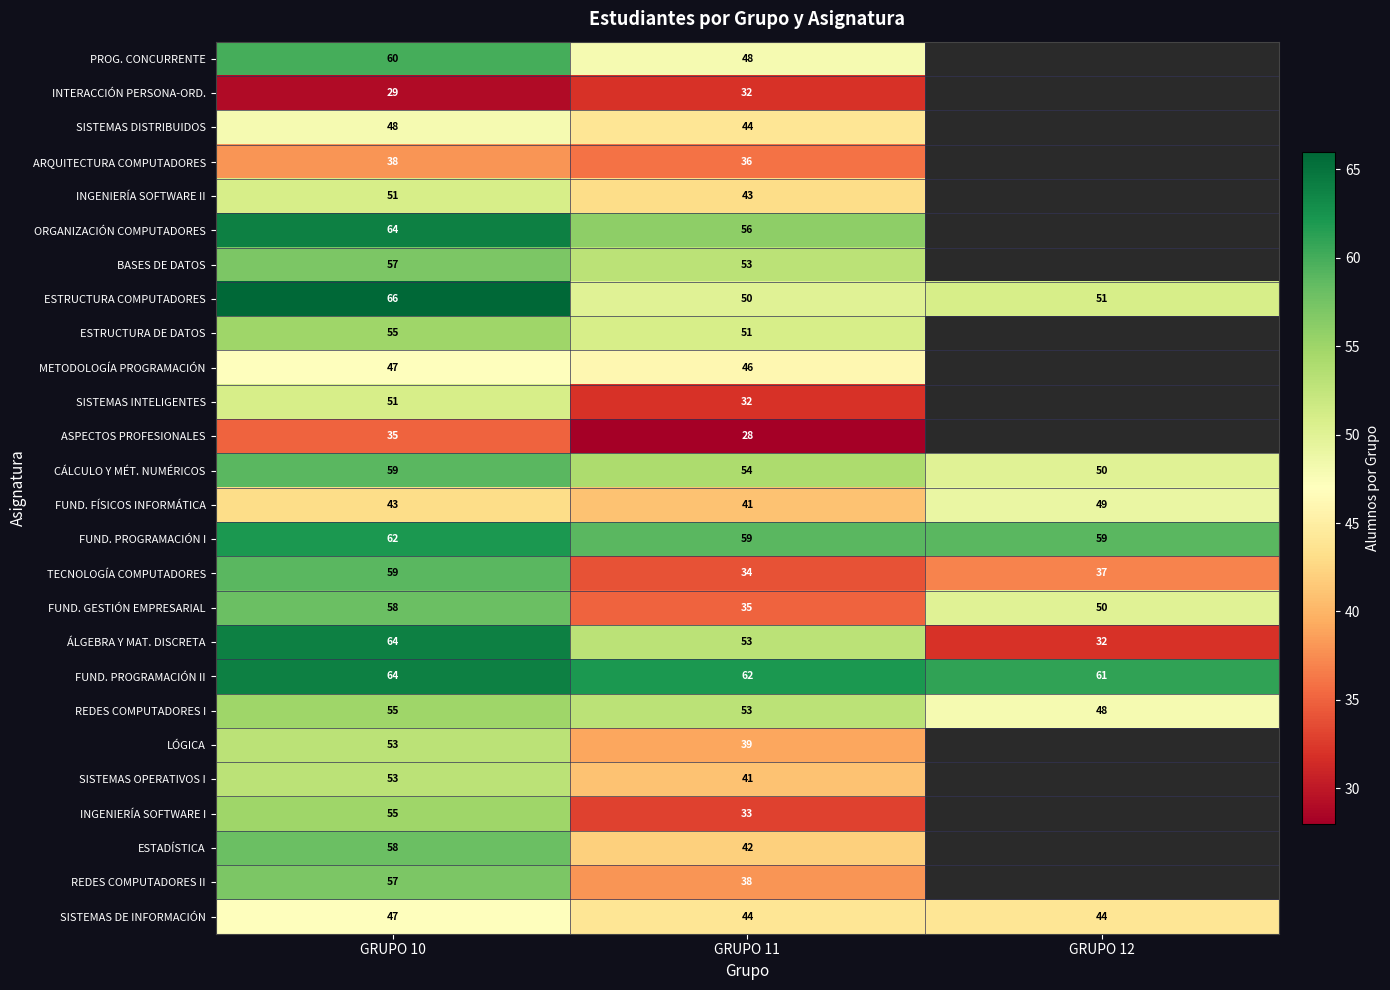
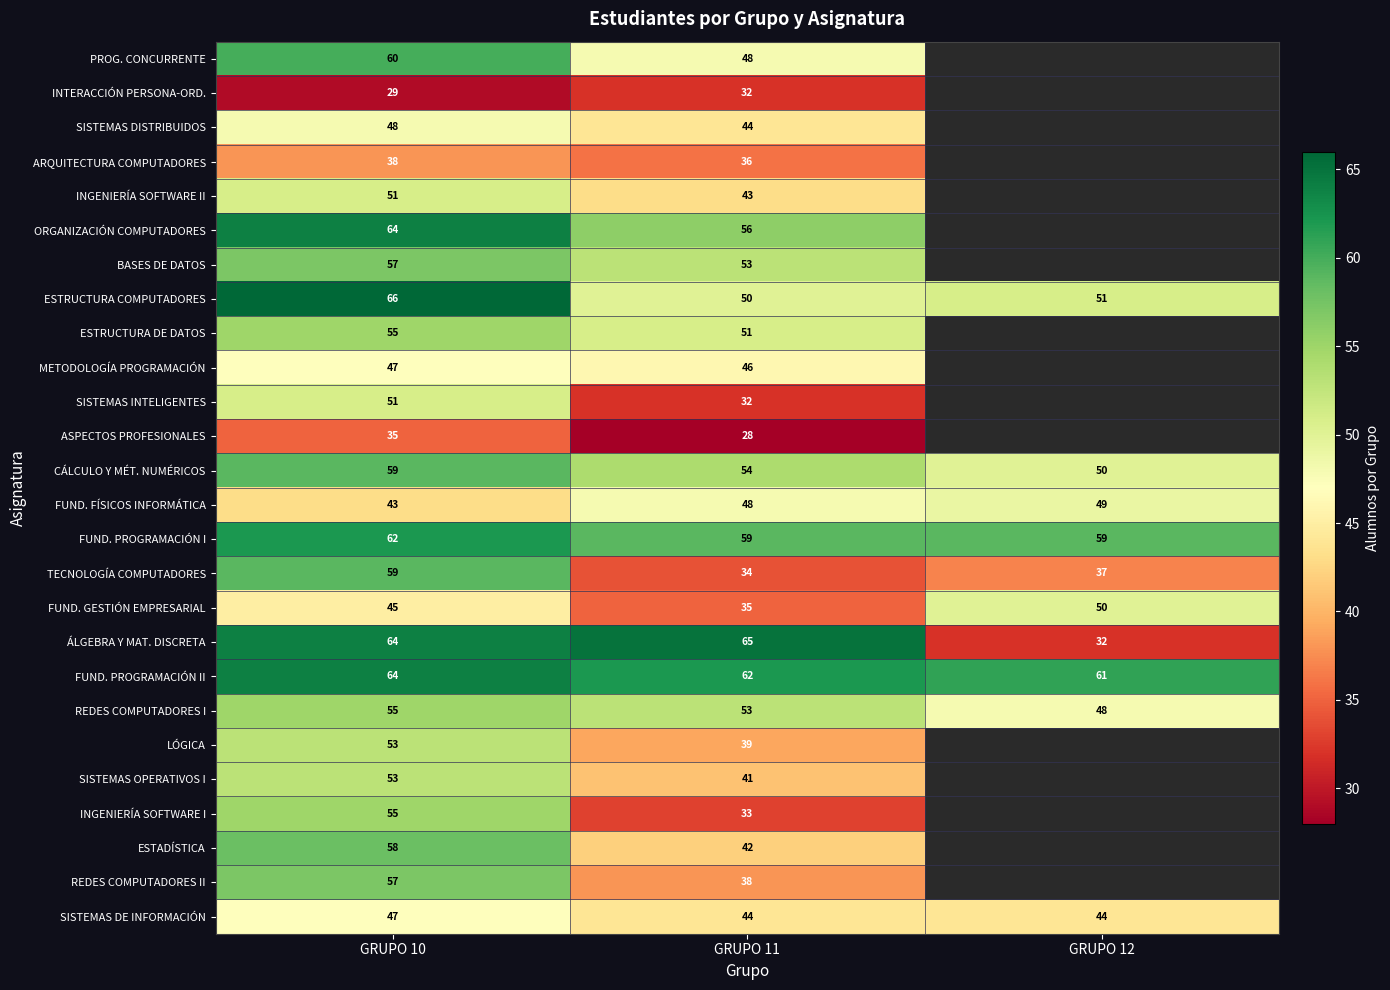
FUND. FÍSICOS INFORMÁTICA, GRUPO 11: 41 -> 48
FUND. GESTIÓN EMPRESARIAL, GRUPO 10: 58 -> 45
ÁLGEBRA Y MAT. DISCRETA, GRUPO 11: 53 -> 65
